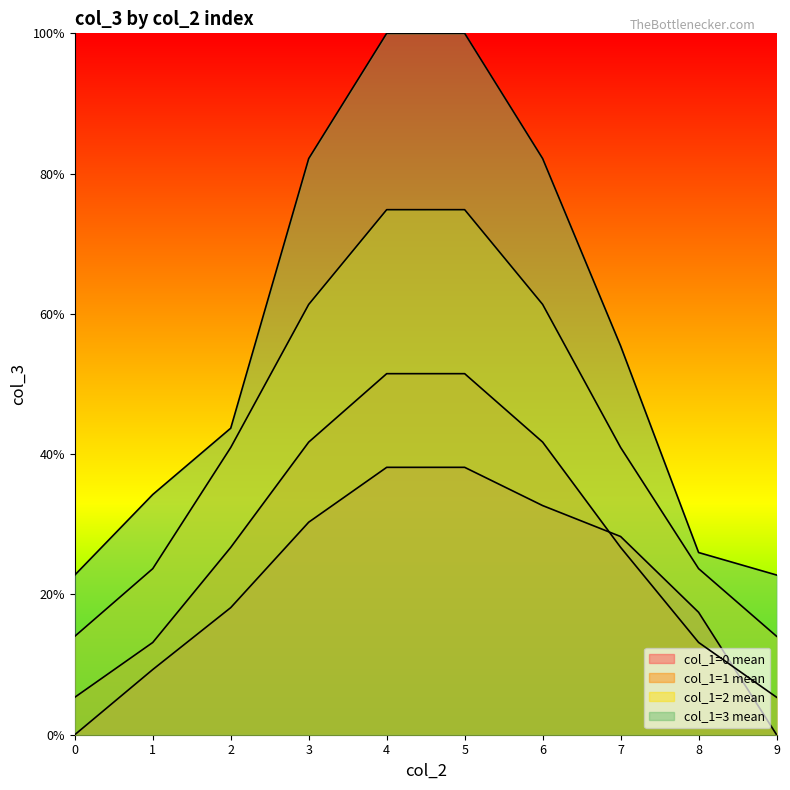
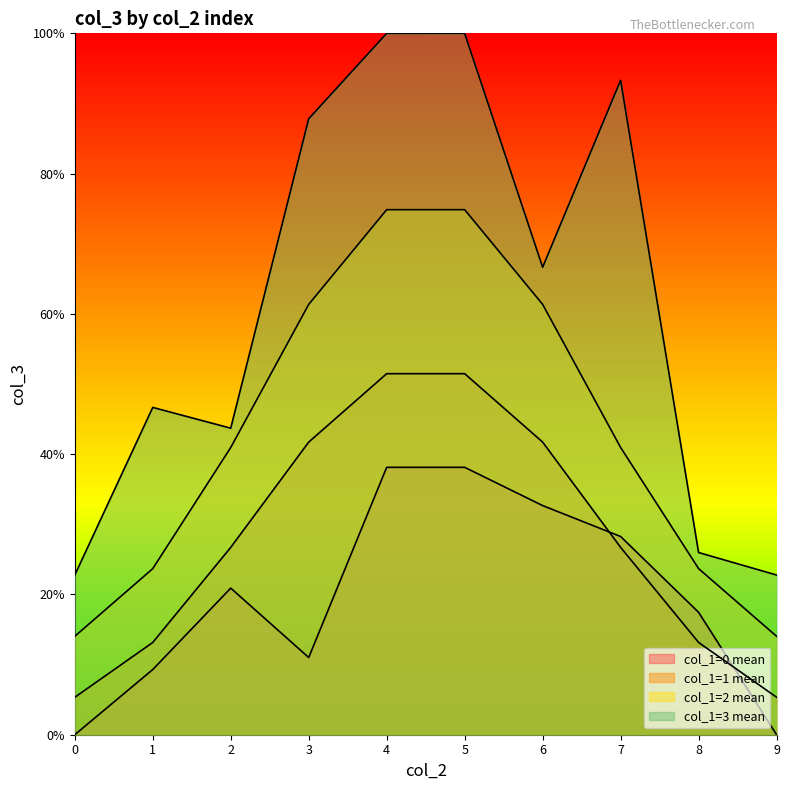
col_1=3 mean, 1: 34% -> 47%
col_1=0 mean, 2: 18% -> 21%
col_1=0 mean, 3: 30% -> 11%
col_1=3 mean, 3: 82% -> 88%
col_1=3 mean, 6: 82% -> 67%
col_1=3 mean, 7: 55% -> 93%
